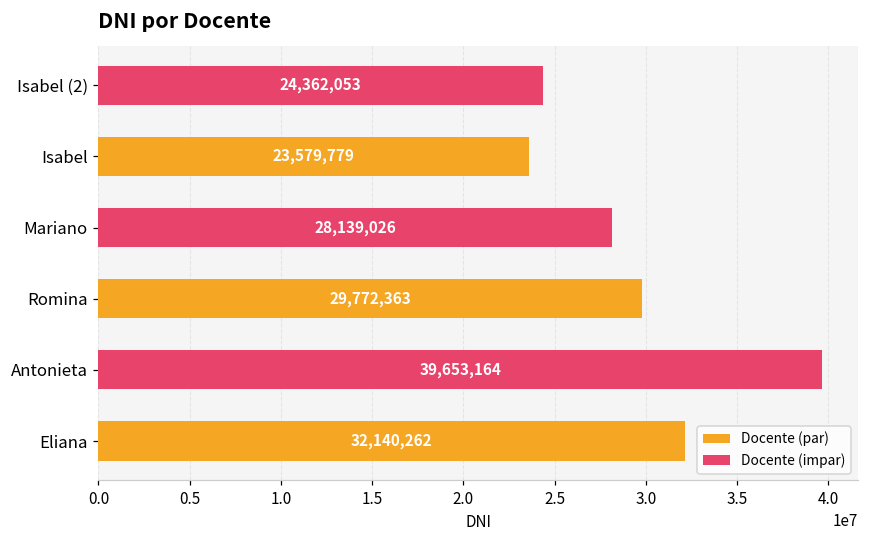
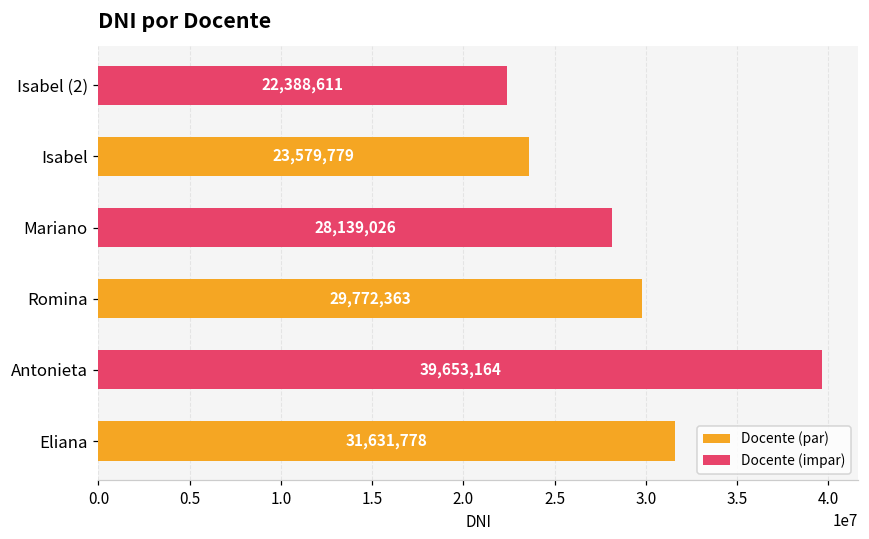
Docente (impar), Isabel (2): 24,362,053 -> 22,388,611
Docente (par), Eliana: 32,140,262 -> 31,631,778
